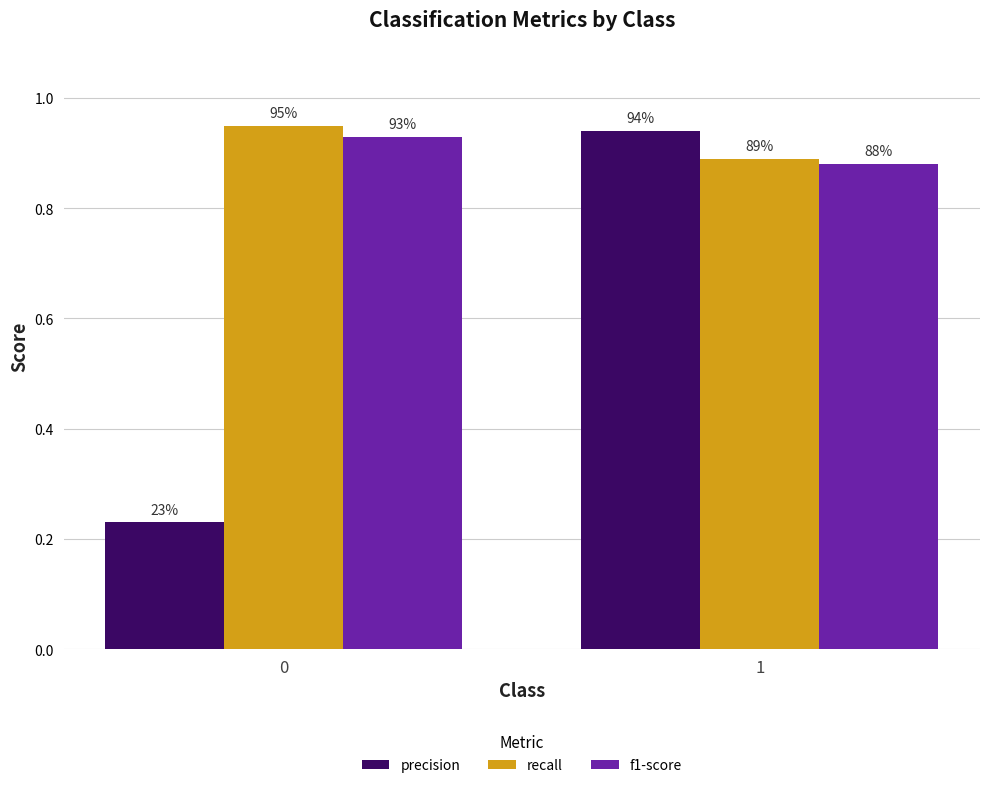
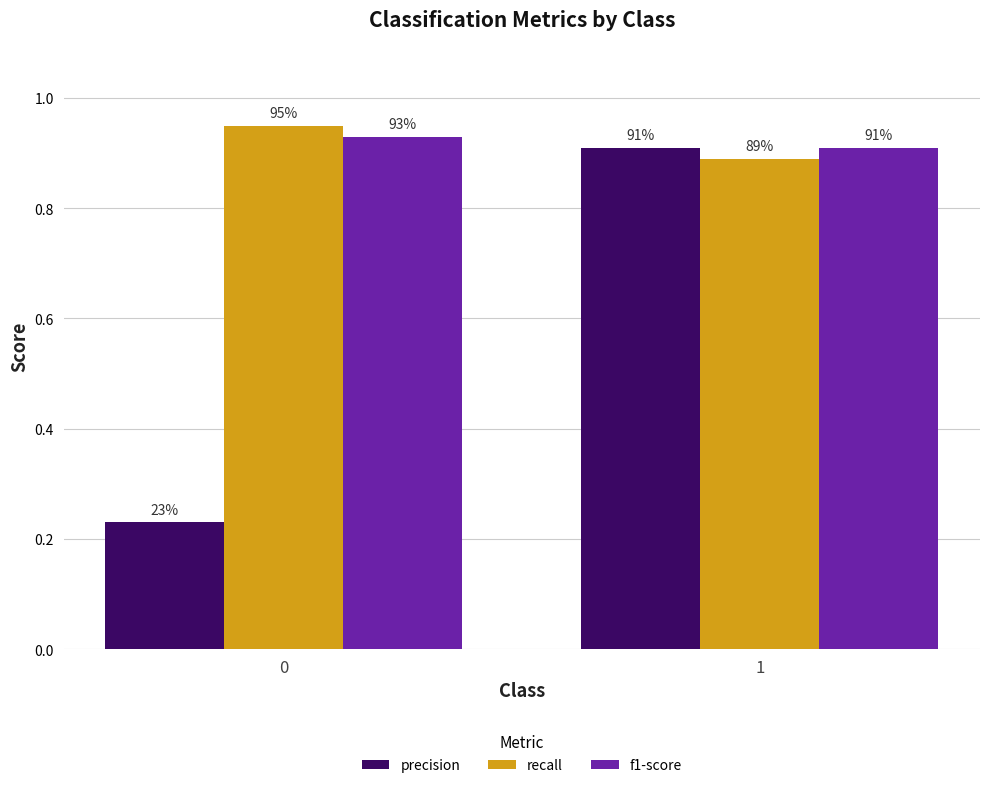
precision, 1: 94% -> 91%
f1-score, 1: 88% -> 91%
